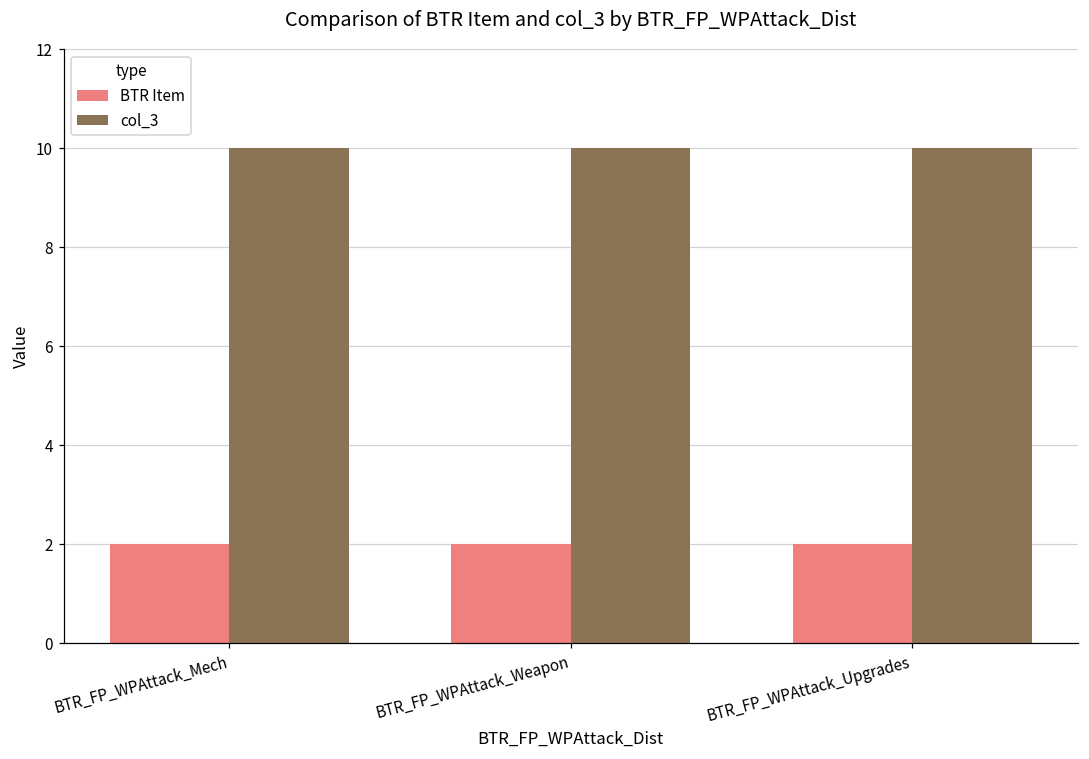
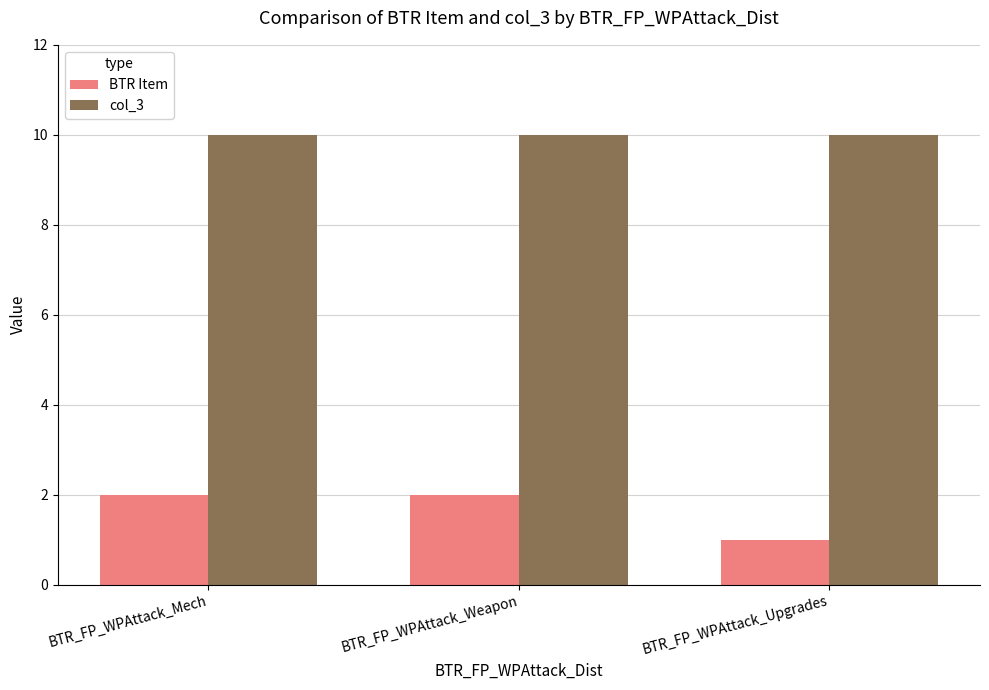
BTR Item, BTR_FP_WPAttack_Upgrades: 2 -> 1
